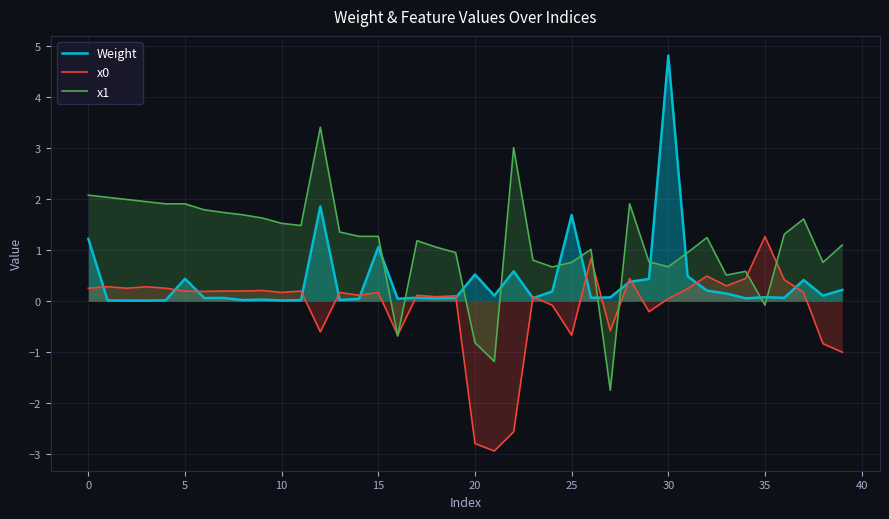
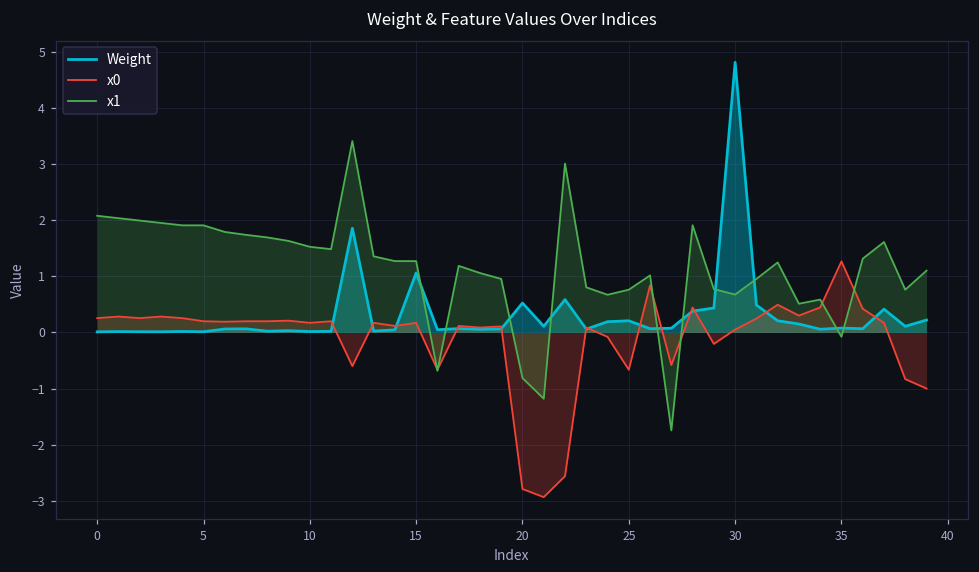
Weight, 0: 1.2 -> 0.0
Weight, 5: 0.4 -> 0.0
Weight, 25: 1.7 -> 0.2
